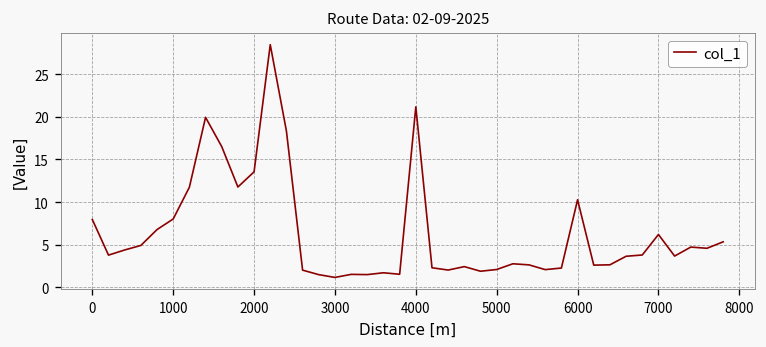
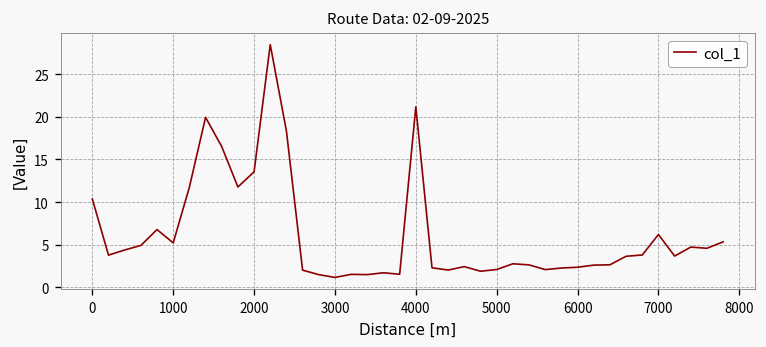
0: 8 -> 10
1000: 8 -> 5
6000: 10 -> 2
